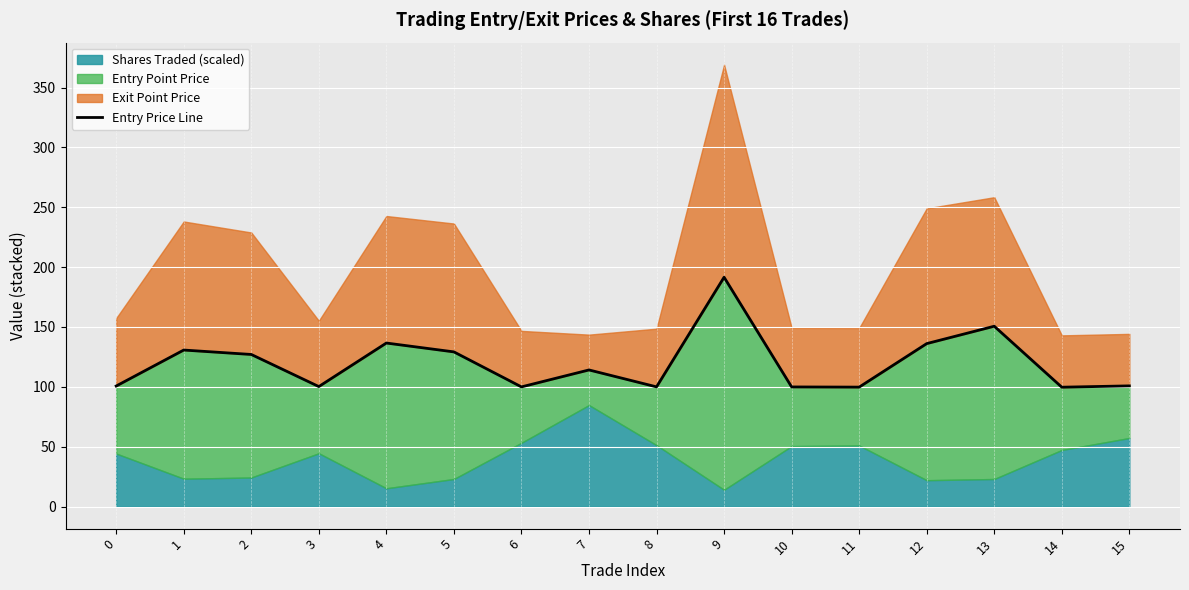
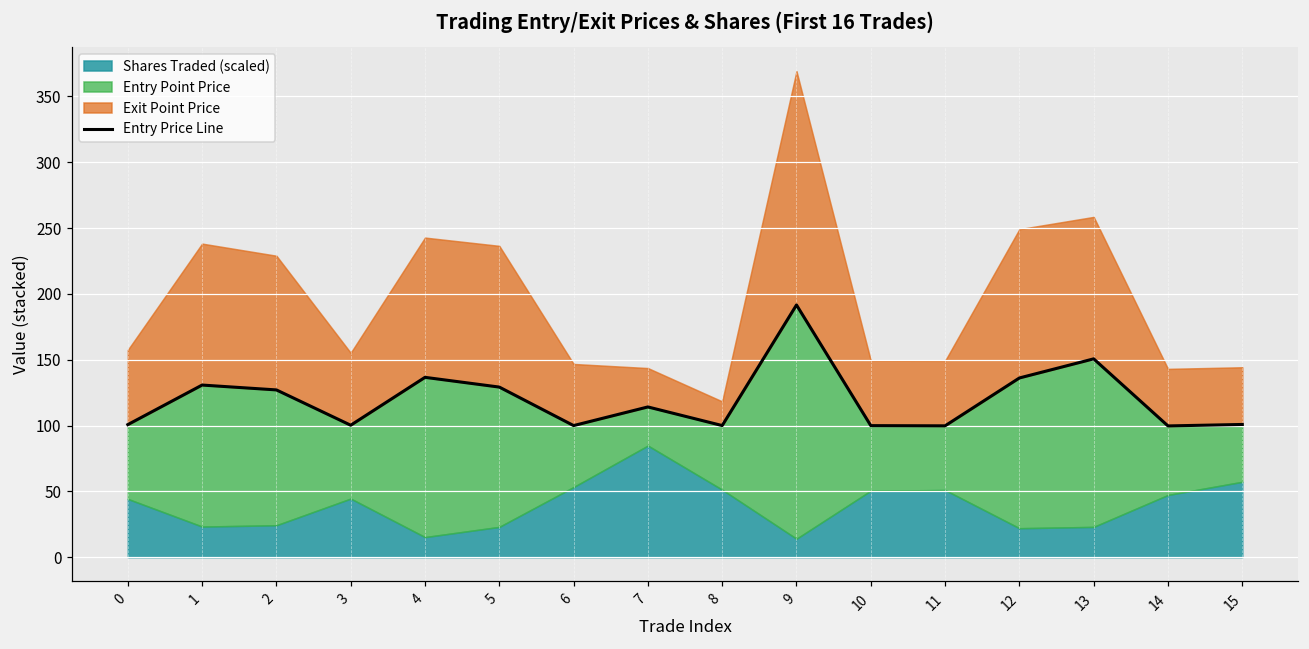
Exit Point Price, 8: 49 -> 18
